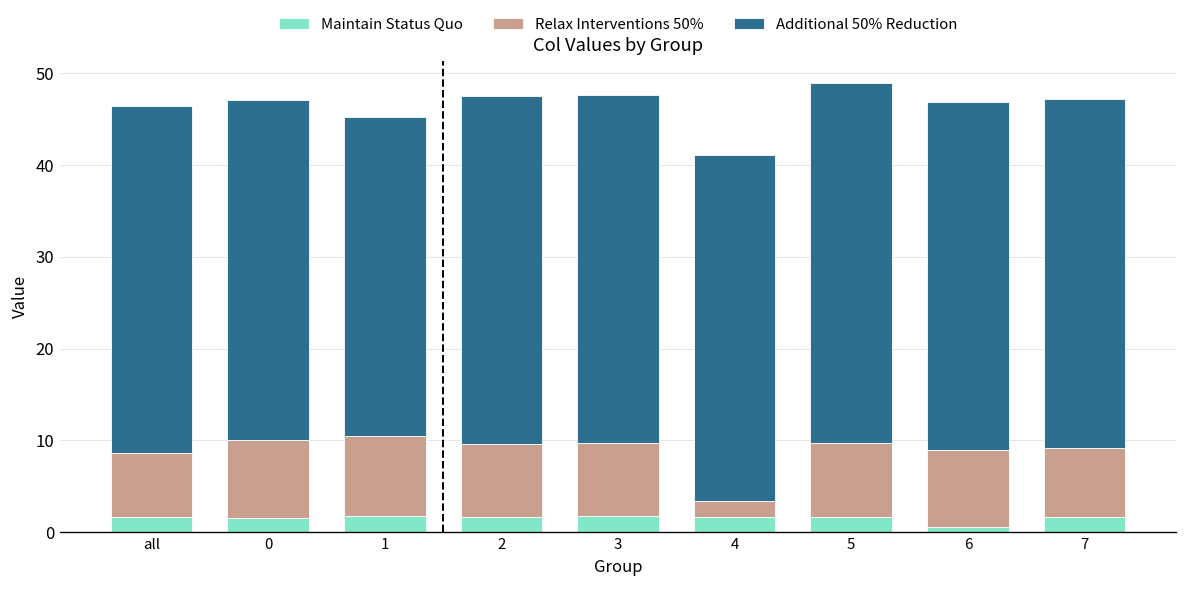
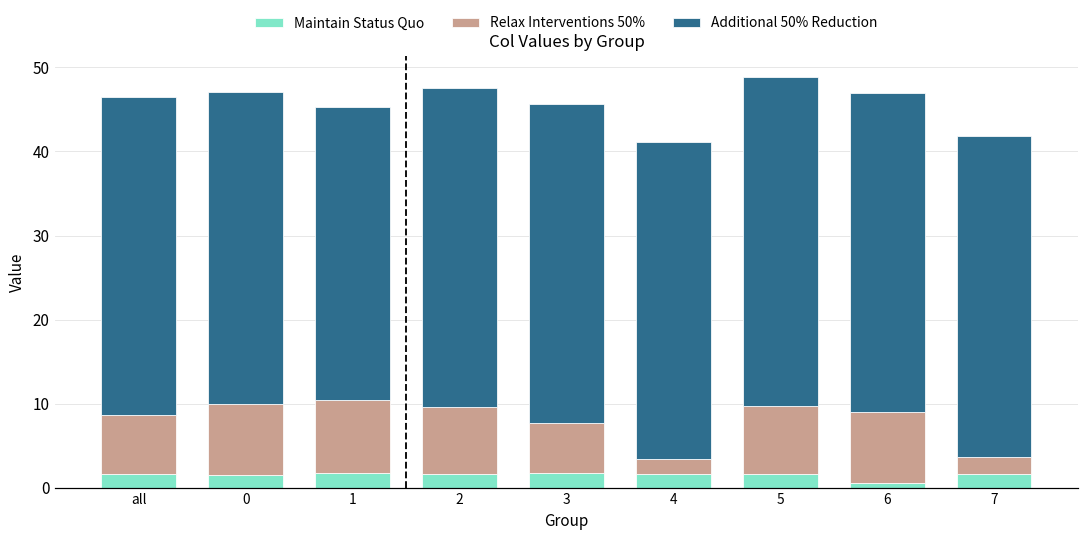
Relax Interventions 50%, 3: 8 -> 6
Relax Interventions 50%, 7: 7 -> 2
